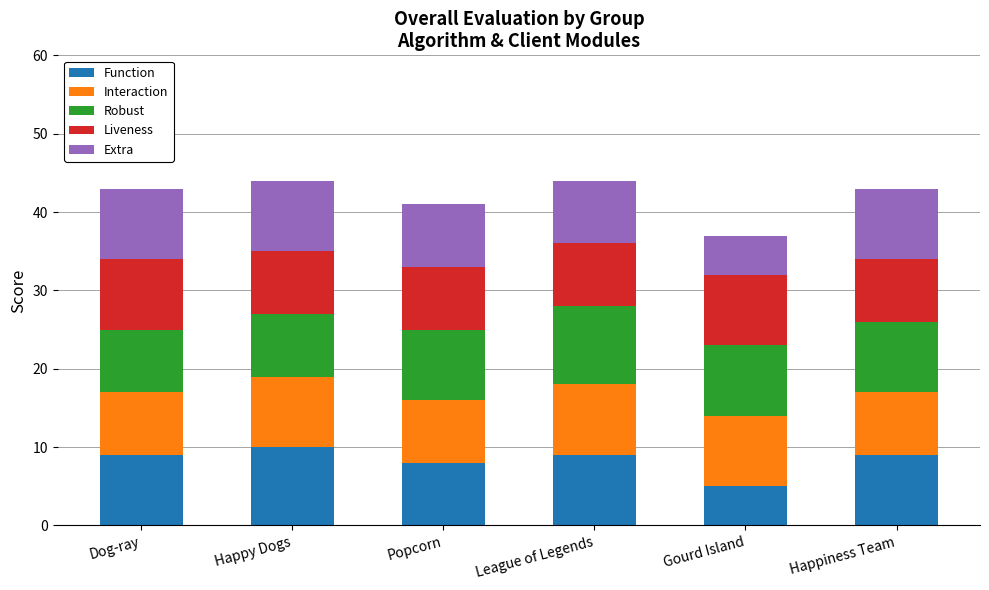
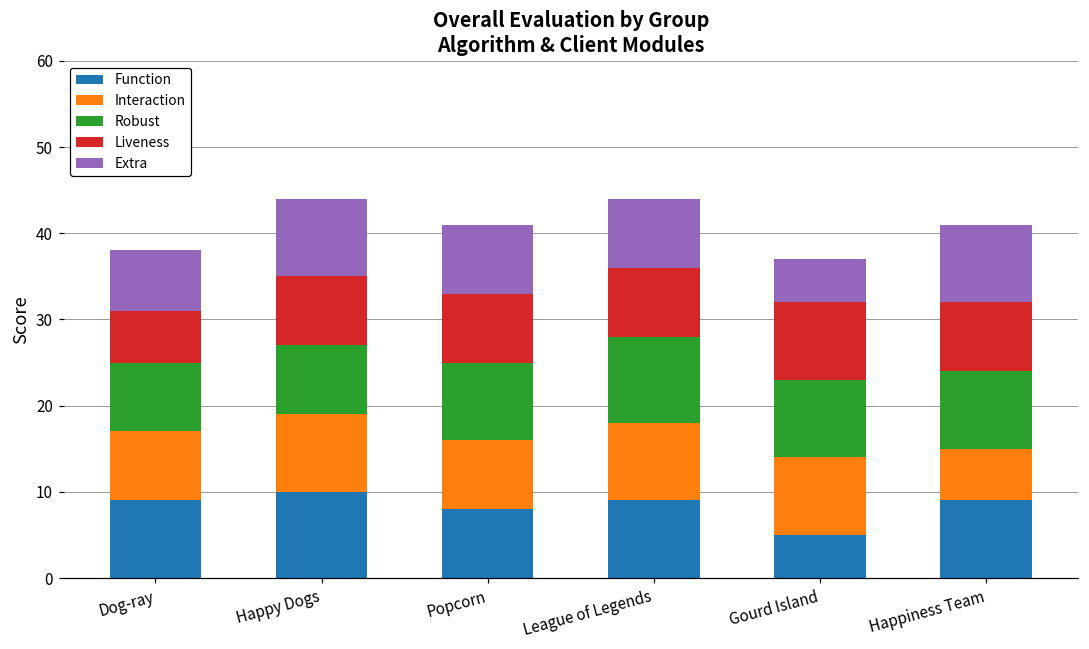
Liveness, Dog-ray: 9 -> 6
Extra, Dog-ray: 9 -> 7
Interaction, Happiness Team: 8 -> 6
